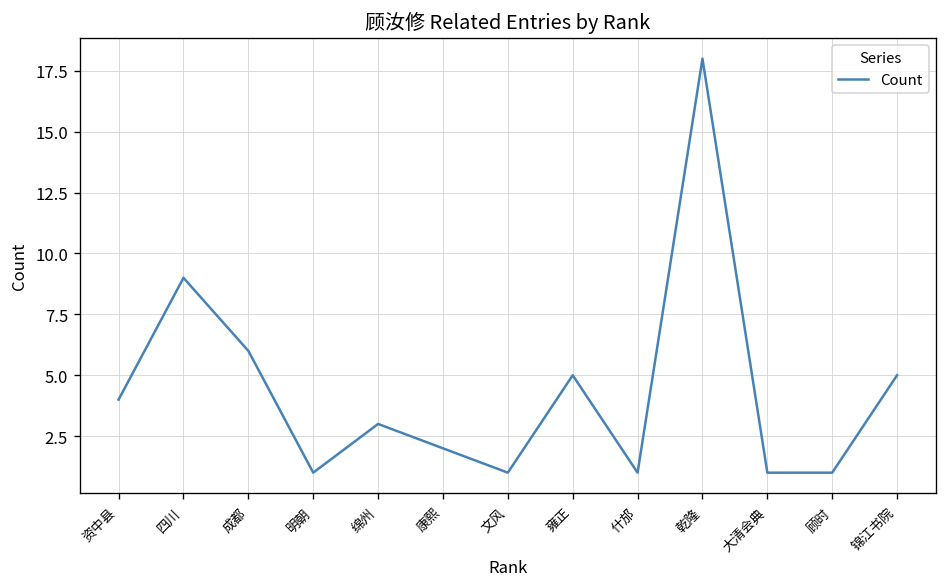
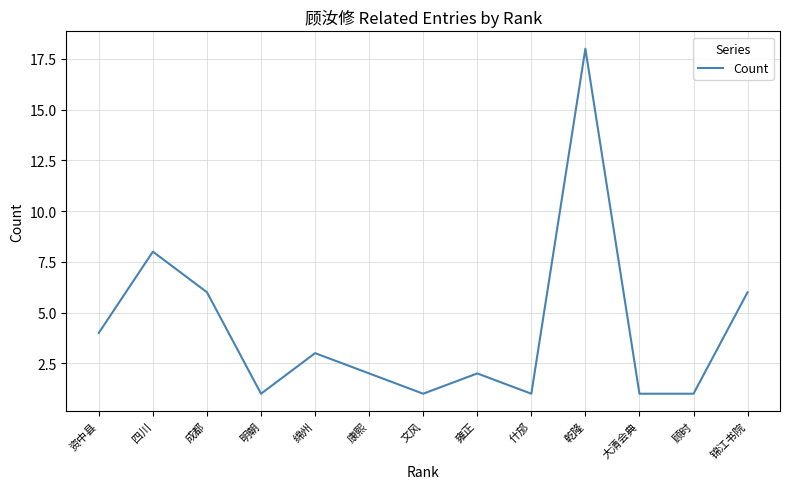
四川: 9 -> 8
雍正: 5 -> 2
锦江书院: 5 -> 6
